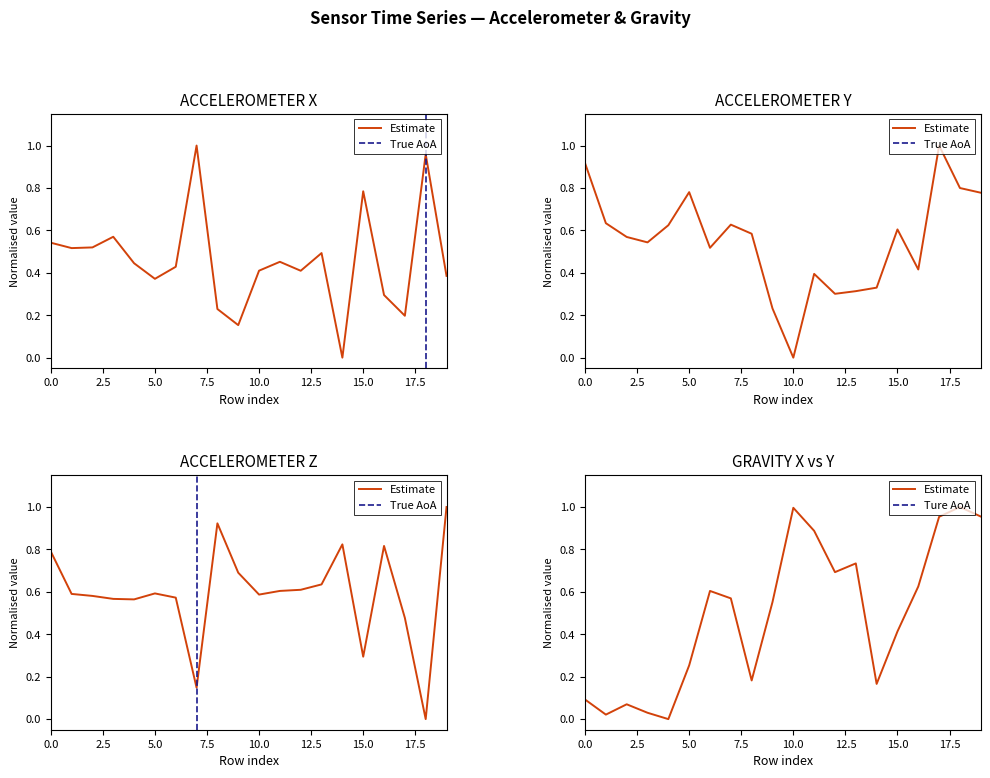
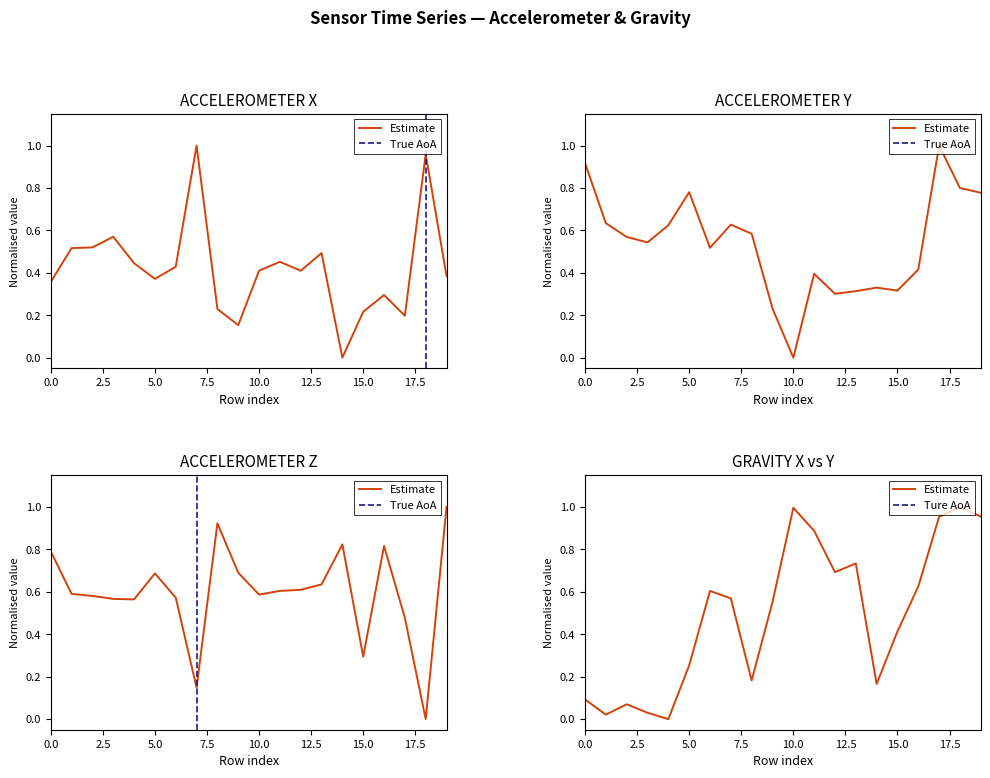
ACCELEROMETER X, 0.0: 0.54 -> 0.36
ACCELEROMETER X, 15.0: 0.78 -> 0.22
ACCELEROMETER Y, 15.0: 0.60 -> 0.32
ACCELEROMETER Z, 5.0: 0.59 -> 0.69
